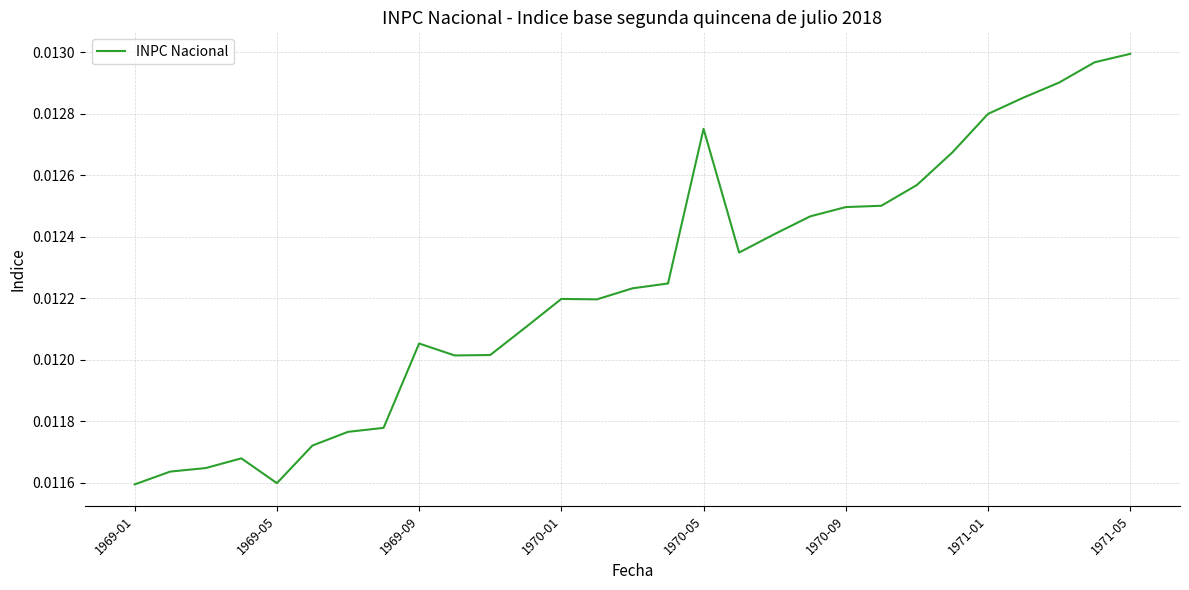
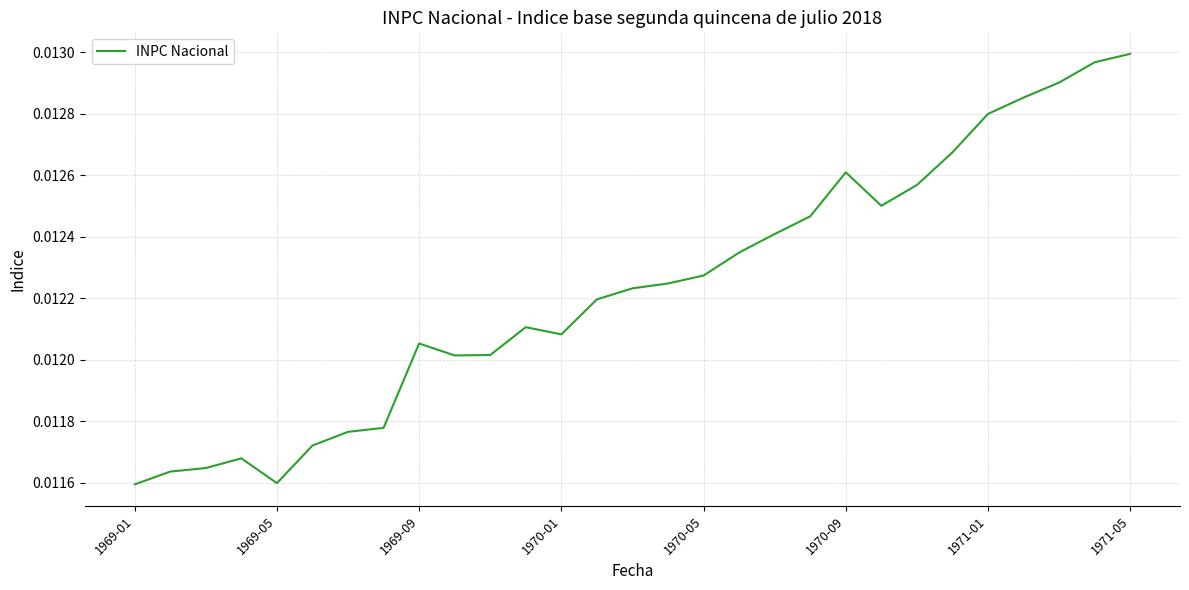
1970-01: 0.01220 -> 0.01208
1970-05: 0.01275 -> 0.01227
1970-09: 0.01250 -> 0.01261
